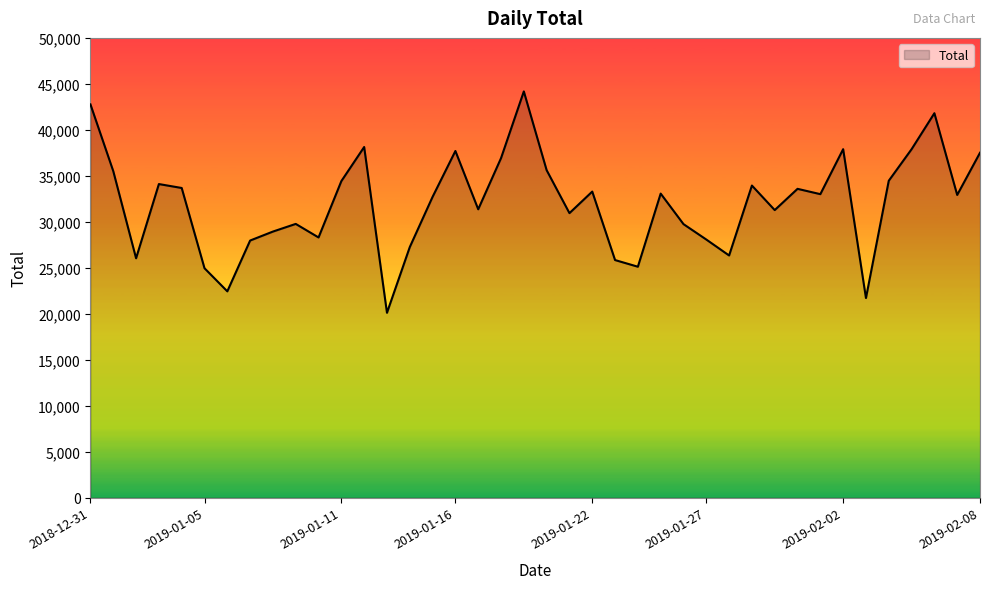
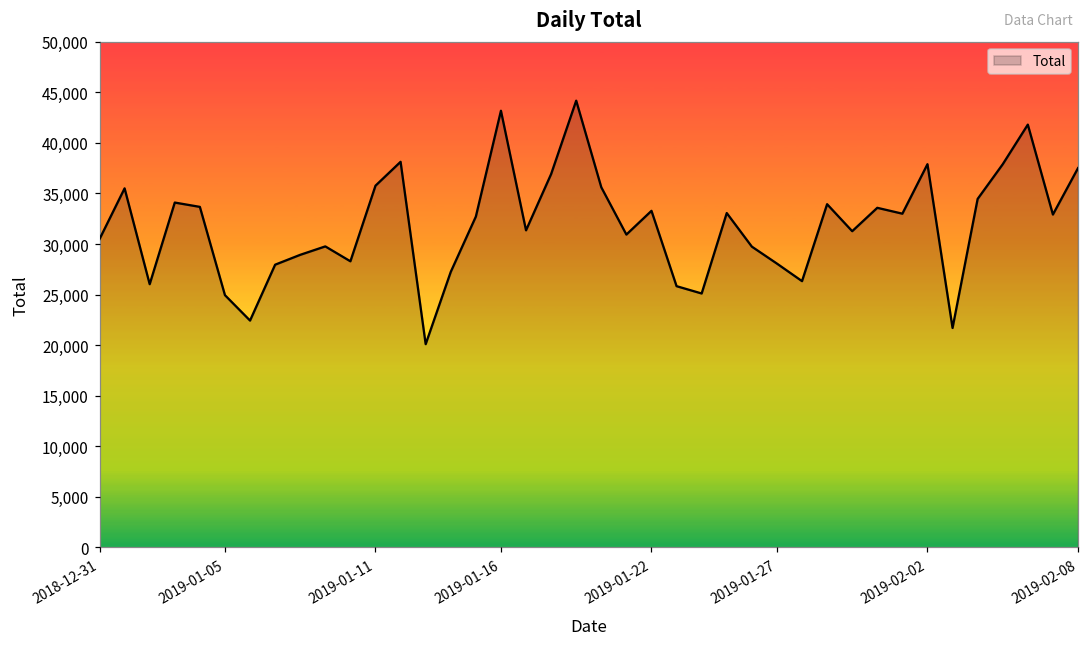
2018-12-31: 43,000 -> 30,000
2019-01-11: 34,000 -> 36,000
2019-01-16: 38,000 -> 43,000
